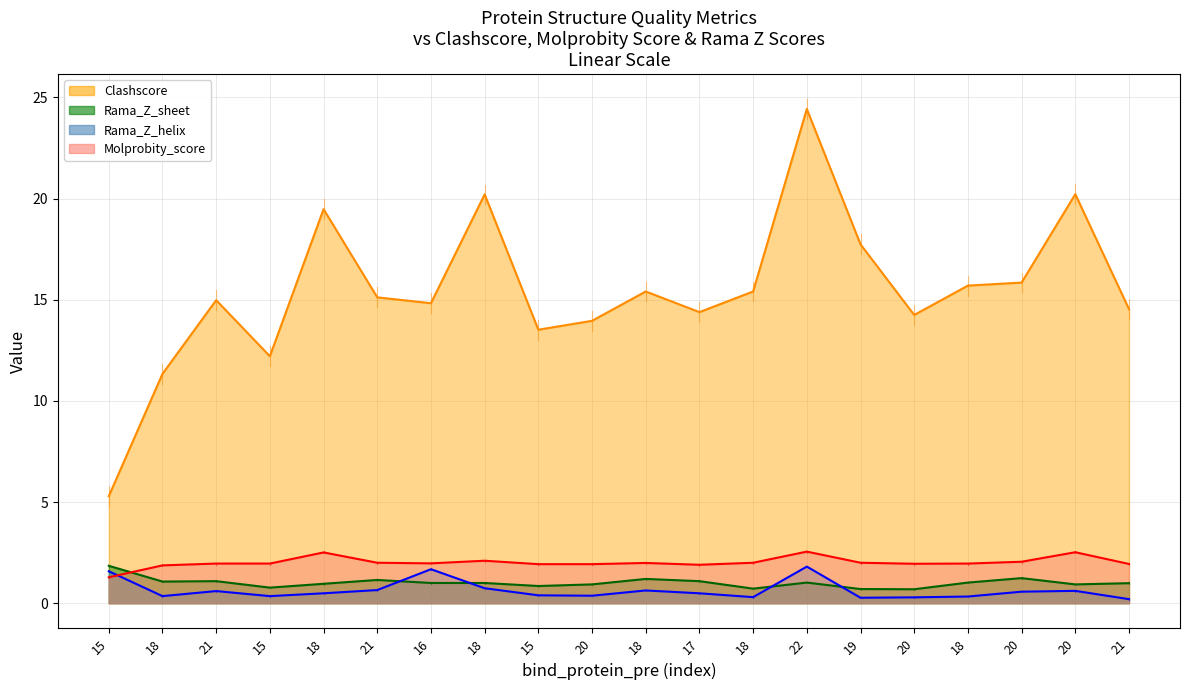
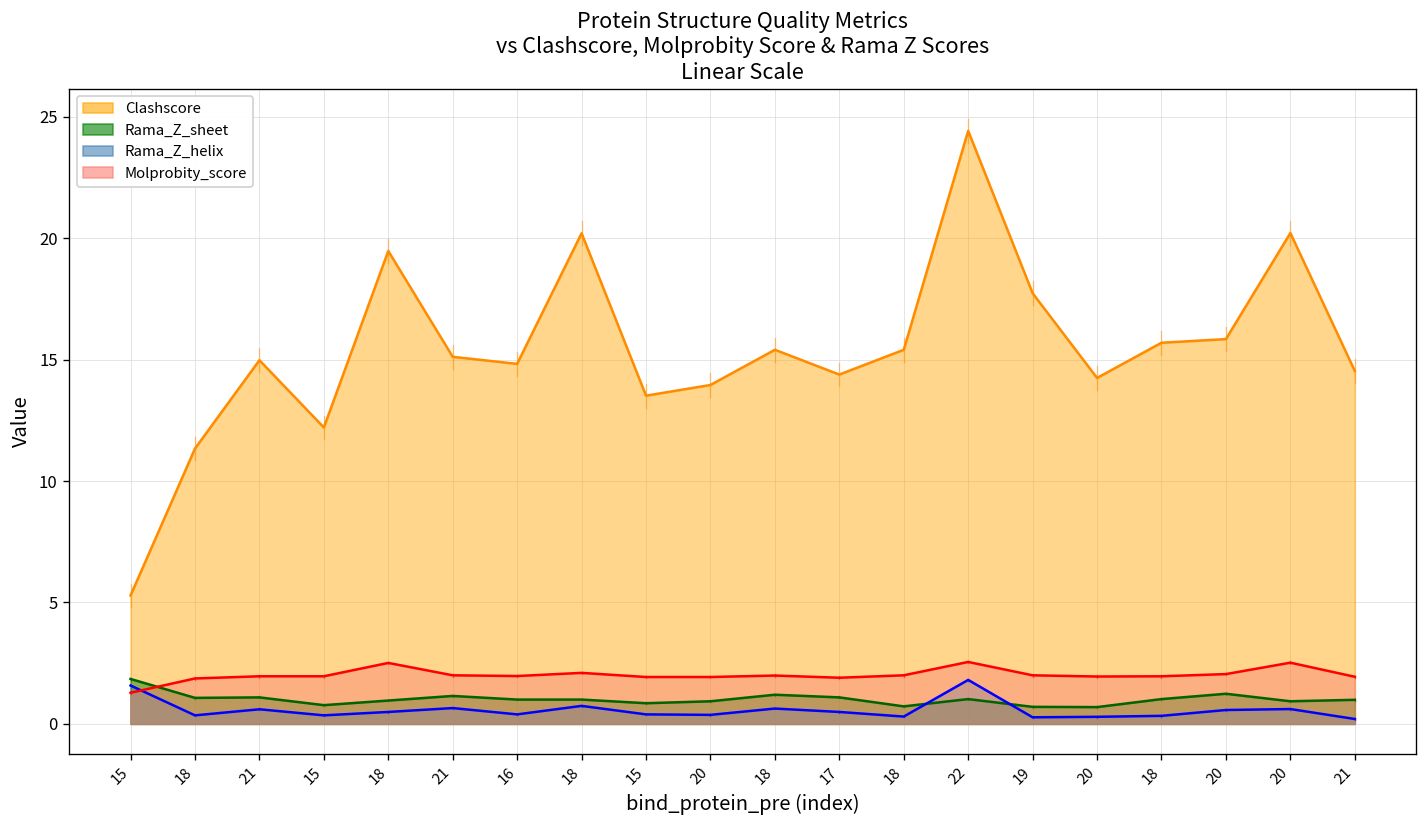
Rama_Z_helix, 16: 1.7 -> 0.4
